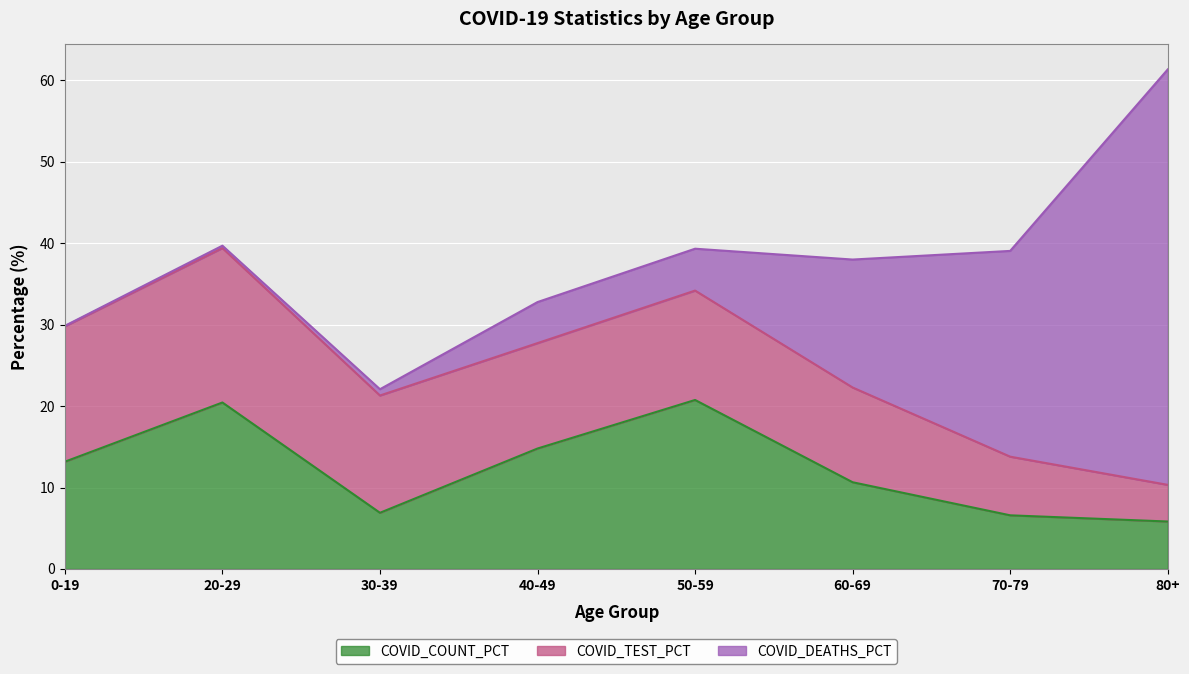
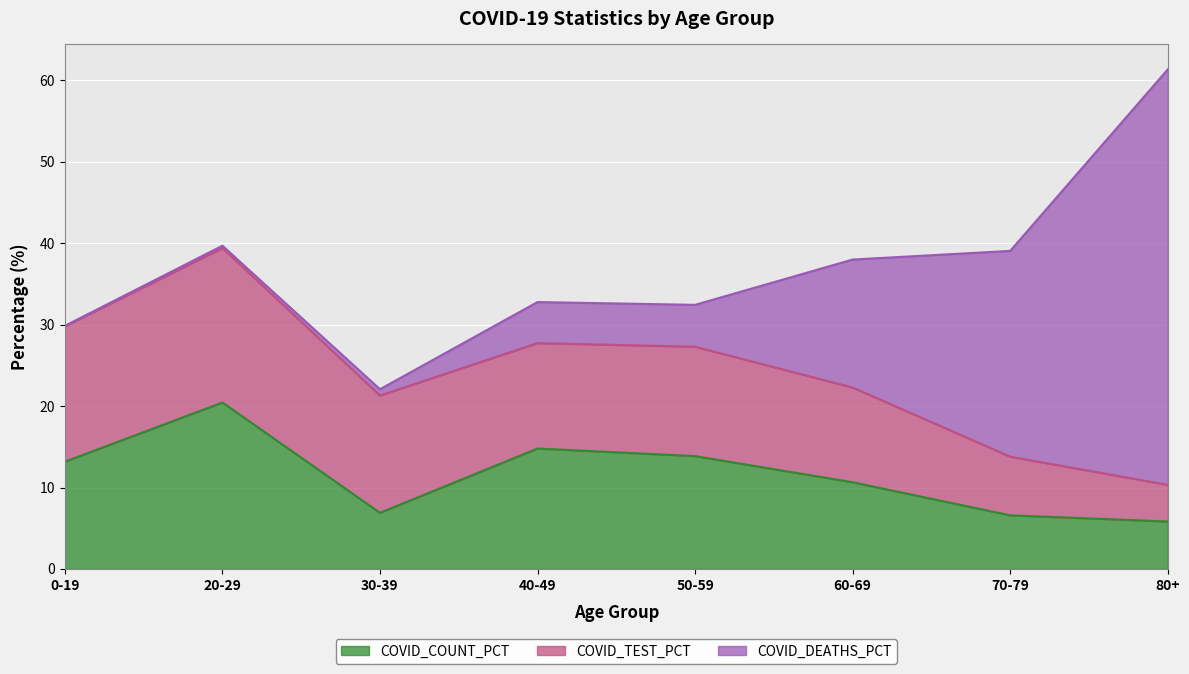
COVID_COUNT_PCT, 50-59: 21 -> 14
